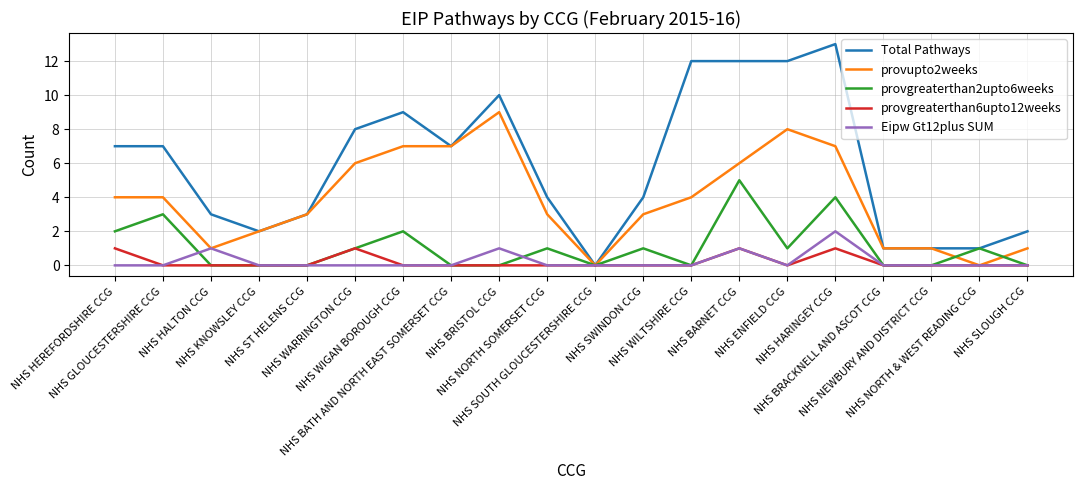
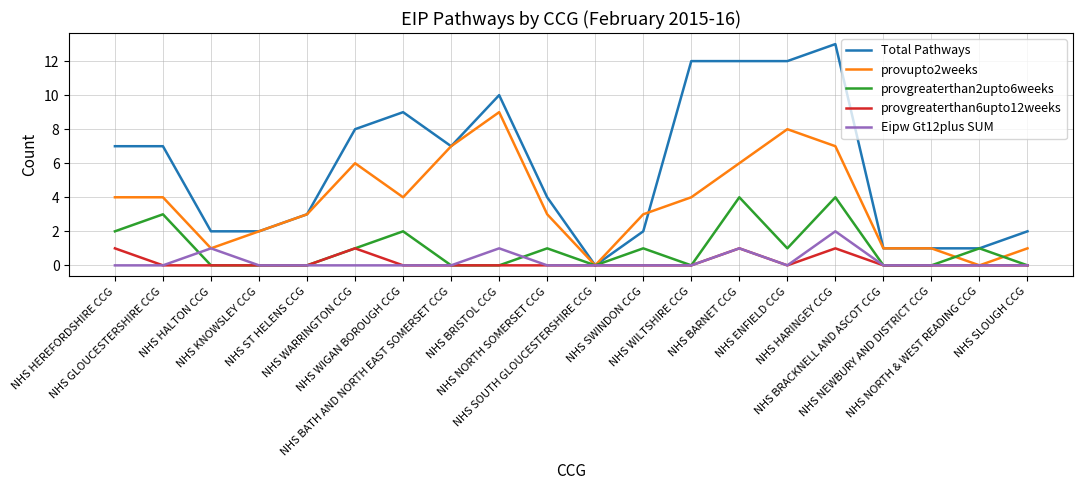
Total Pathways, NHS HALTON CCG: 3 -> 2
provupto2weeks, NHS WIGAN BOROUGH CCG: 7 -> 4
Total Pathways, NHS SWINDON CCG: 4 -> 2
provgreaterthan2upto6weeks, NHS BARNET CCG: 5 -> 4
